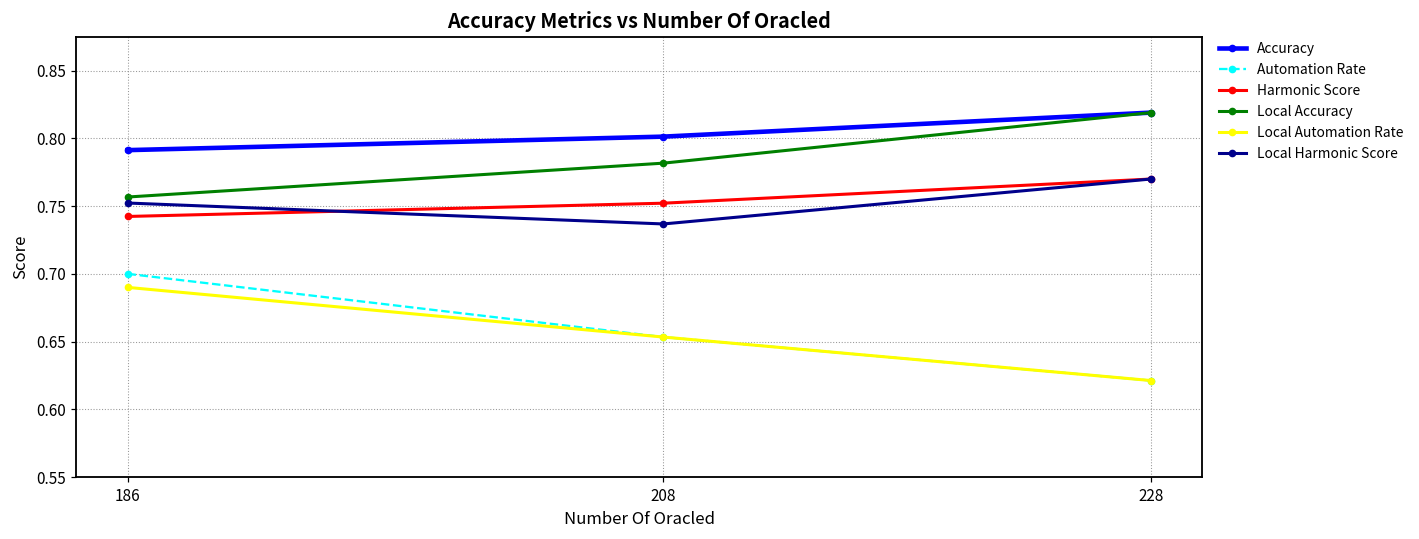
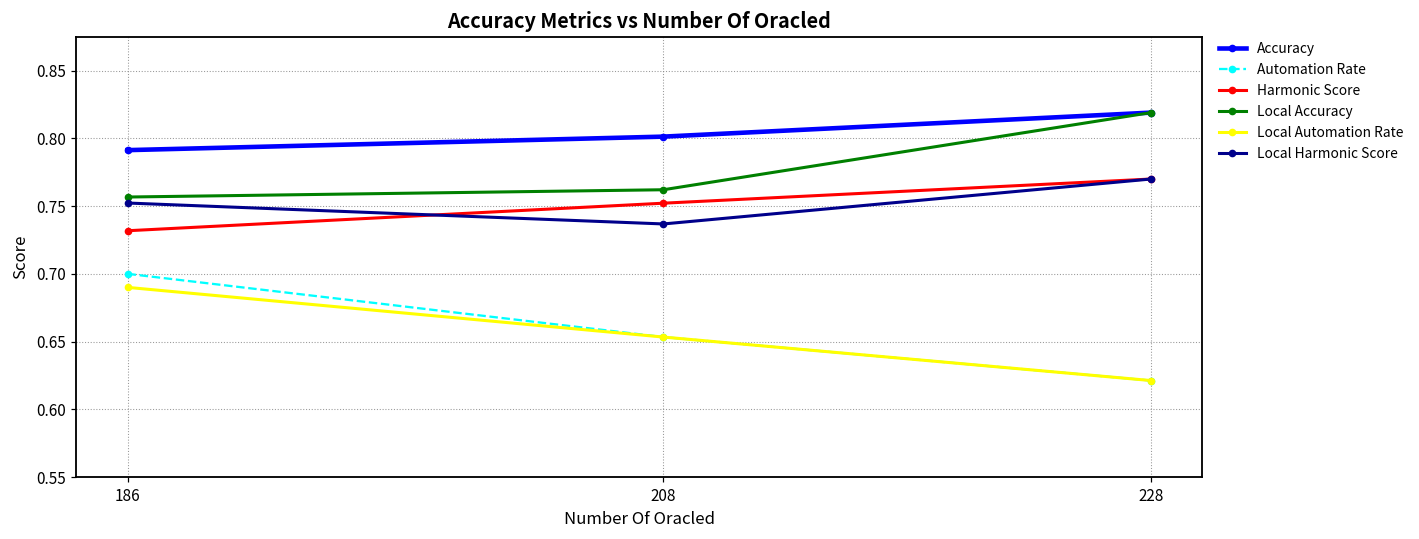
Harmonic Score, 186: 0.742 -> 0.732
Local Accuracy, 208: 0.782 -> 0.762
